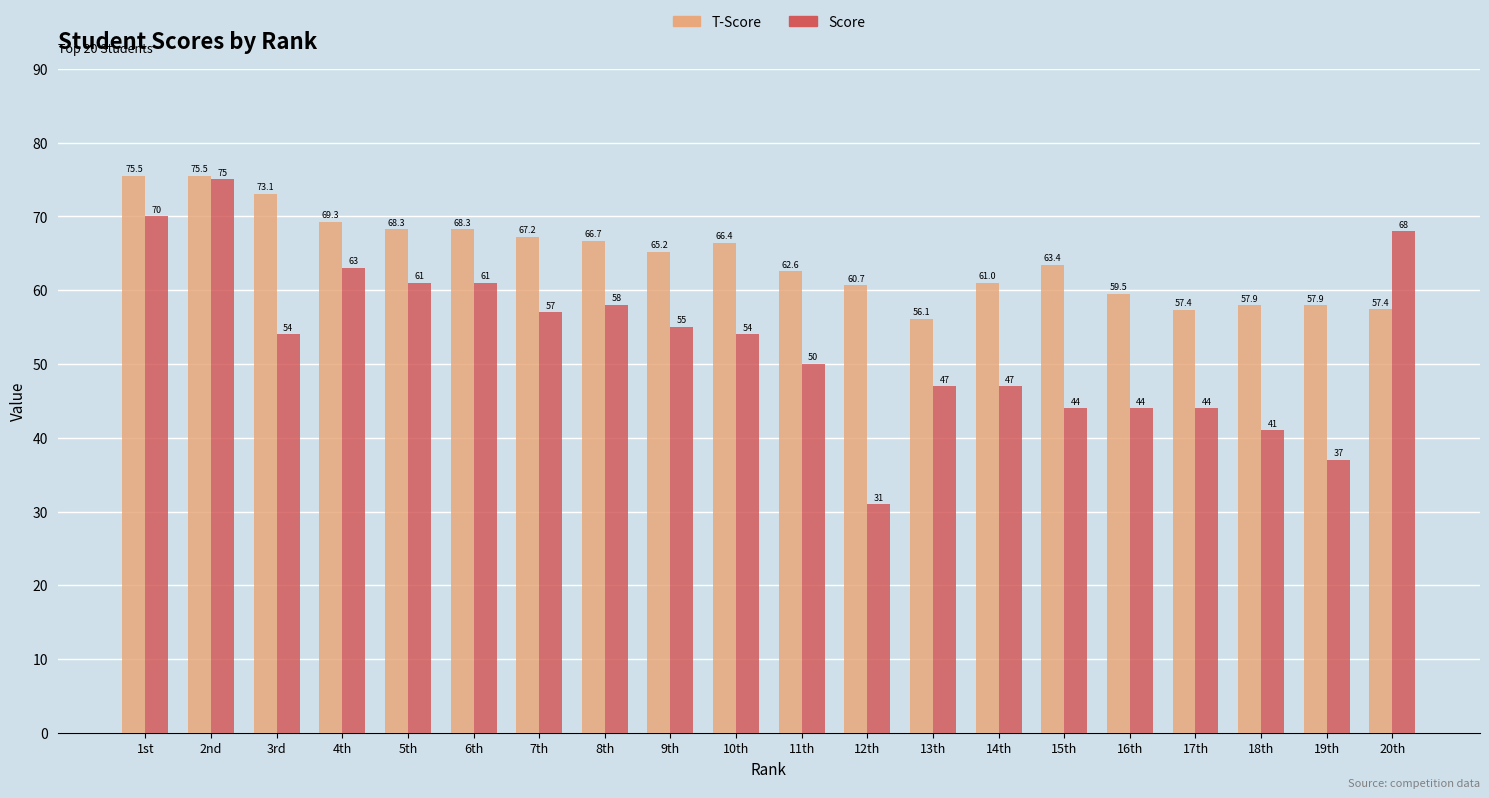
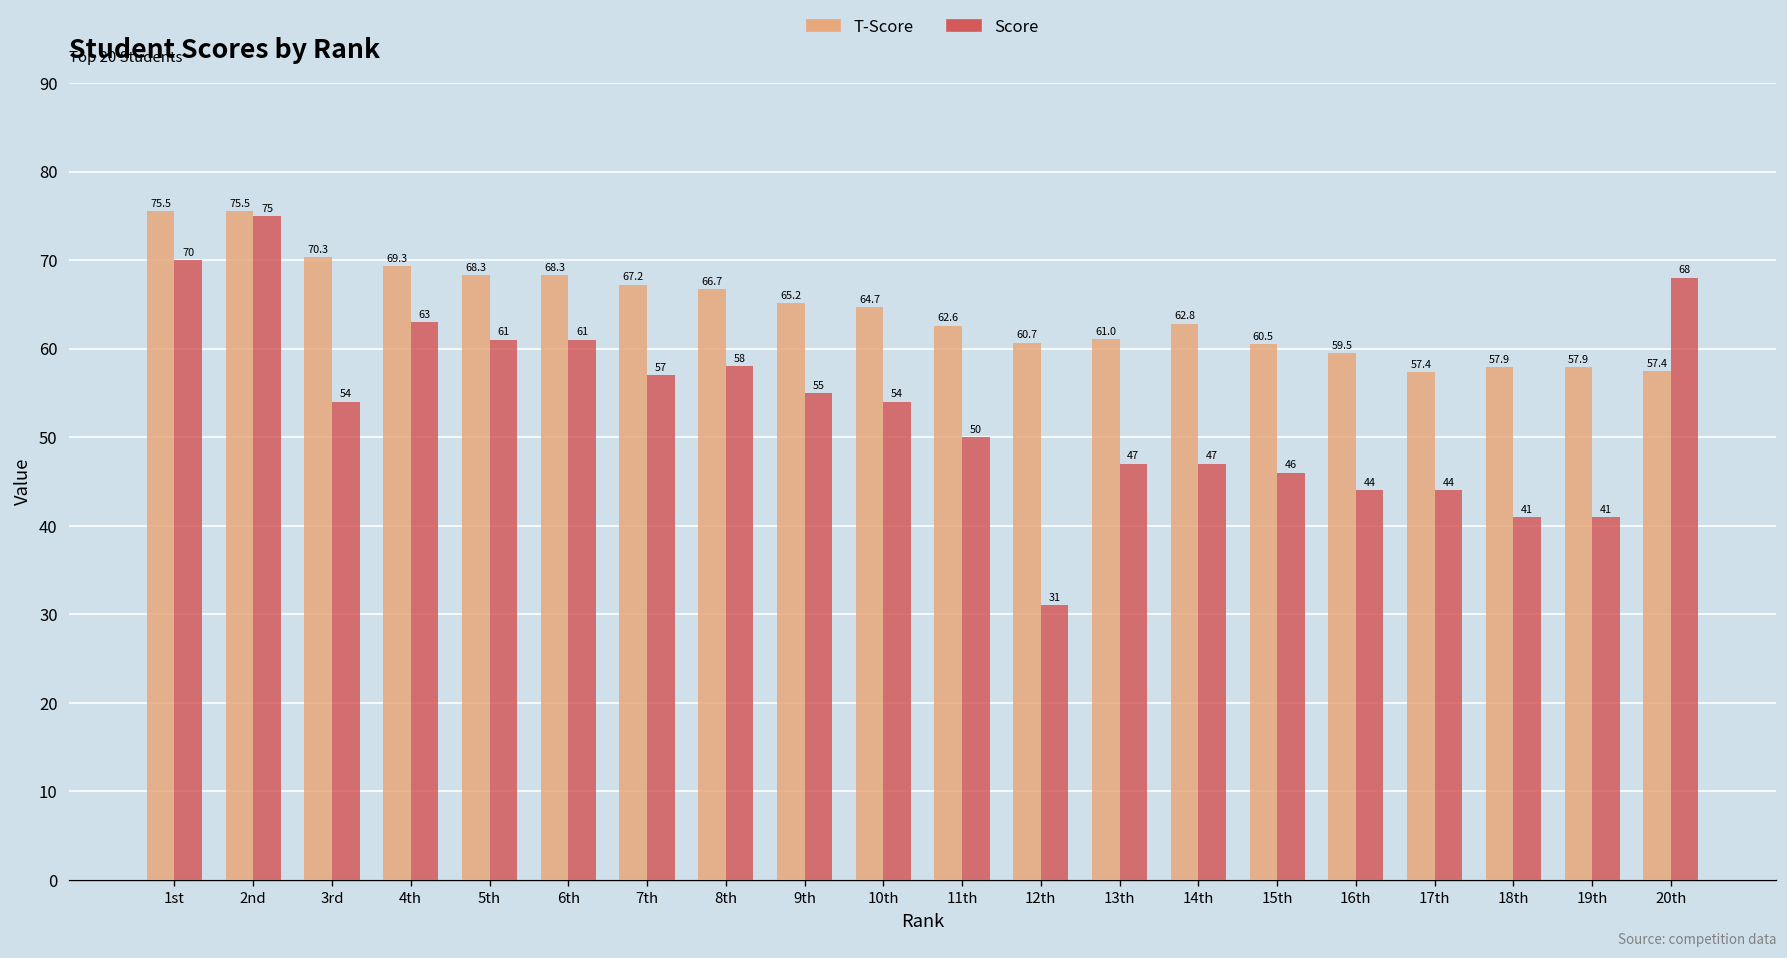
T-Score, 3rd: 73.1 -> 70.3
T-Score, 10th: 66.4 -> 64.7
T-Score, 13th: 56.1 -> 61.0
T-Score, 14th: 61.0 -> 62.8
T-Score, 15th: 63.4 -> 60.5
Score, 15th: 44 -> 46
Score, 19th: 37 -> 41
